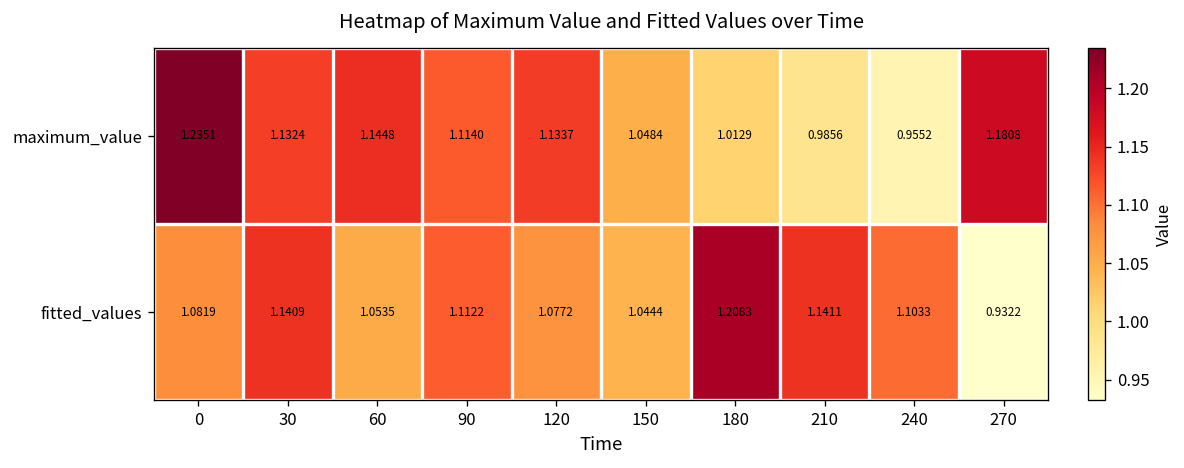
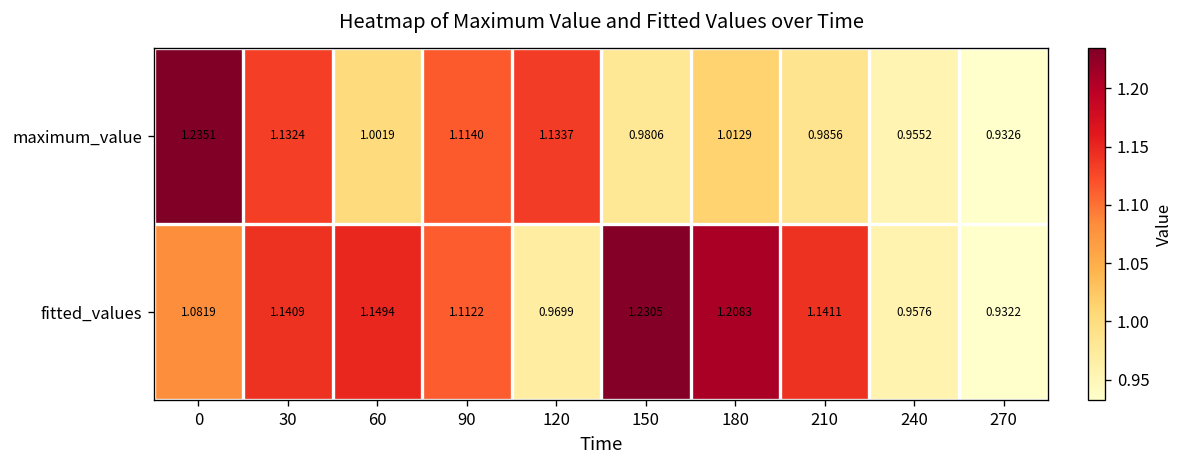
maximum_value, 60: 1.1448 -> 1.0019
maximum_value, 150: 1.0484 -> 0.9806
maximum_value, 270: 1.1808 -> 0.9326
fitted_values, 60: 1.0535 -> 1.1494
fitted_values, 120: 1.0772 -> 0.9699
fitted_values, 150: 1.0444 -> 1.2305
fitted_values, 240: 1.1033 -> 0.9576
